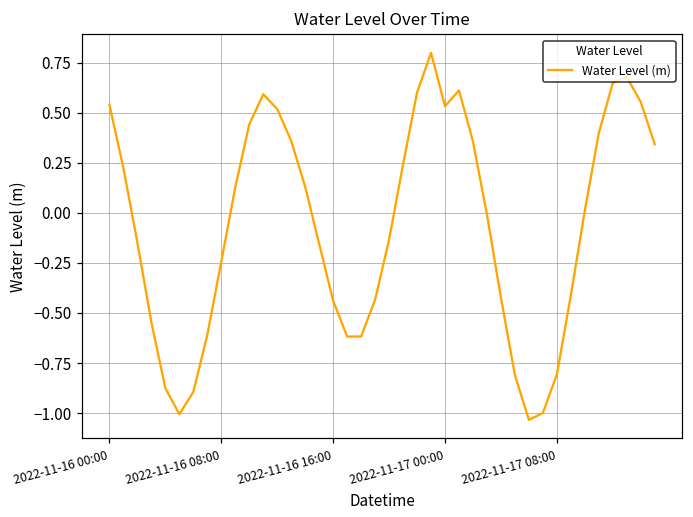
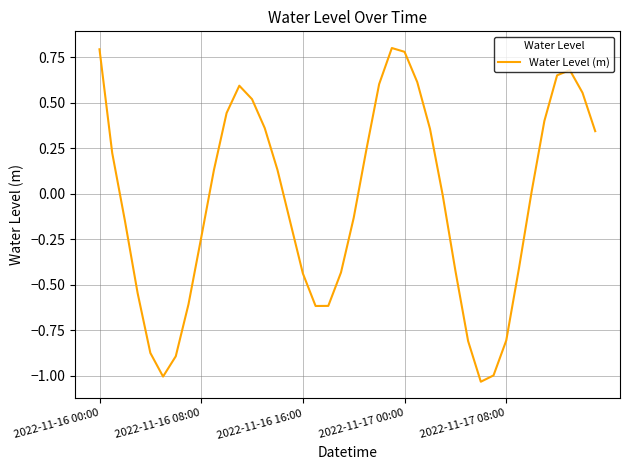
2022-11-16 00:00: 0.54 -> 0.79
2022-11-17 00:00: 0.53 -> 0.78
